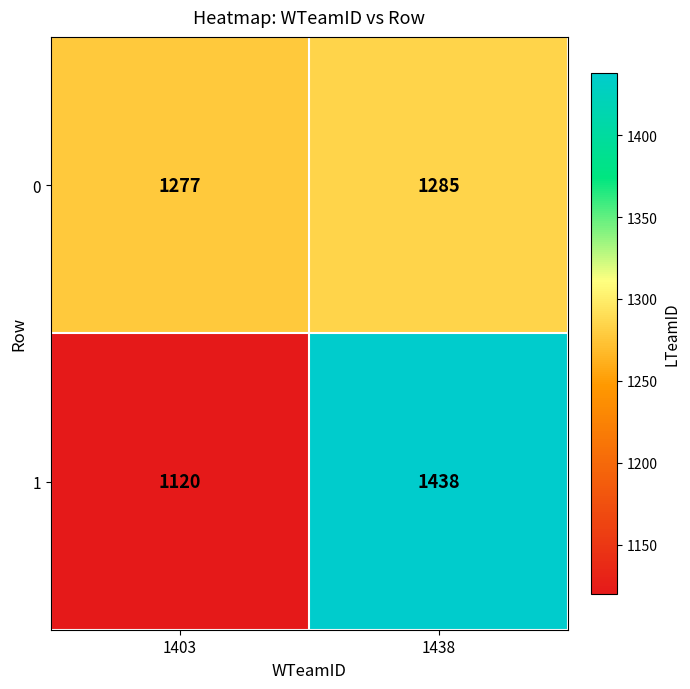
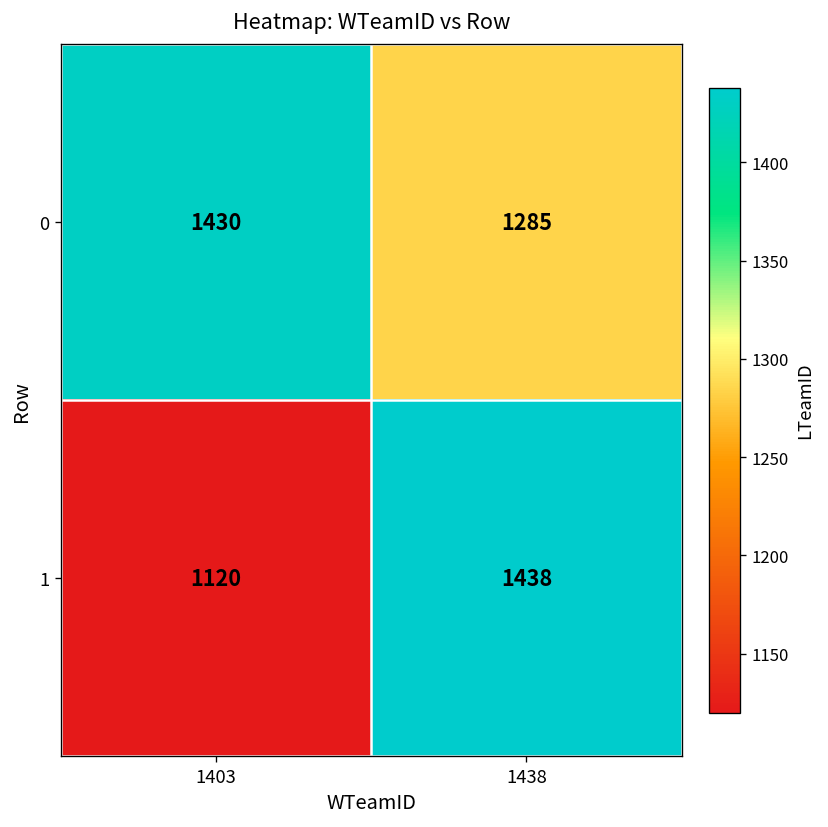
0, 1403: 1277 -> 1430
